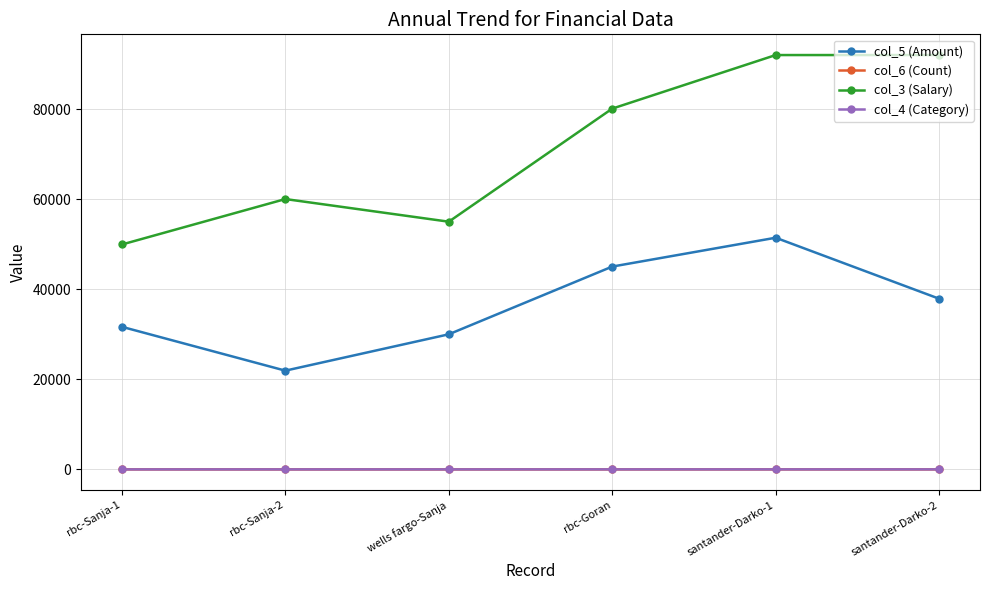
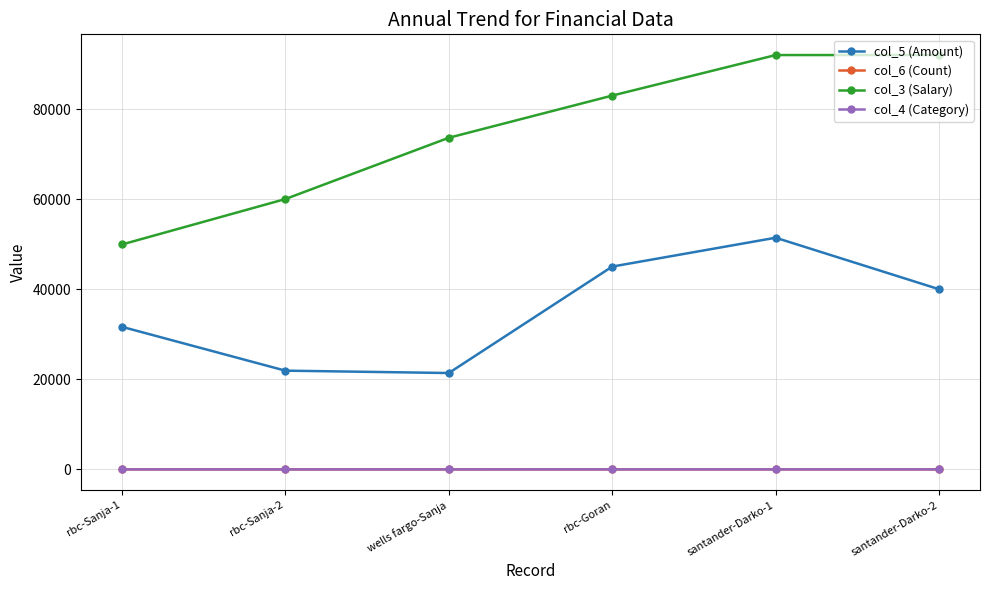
col_5 (Amount), wells fargo-Sanja: 30000 -> 21000
col_3 (Salary), wells fargo-Sanja: 55000 -> 74000
col_3 (Salary), rbc-Goran: 80000 -> 83000
col_5 (Amount), santander-Darko-2: 38000 -> 40000
